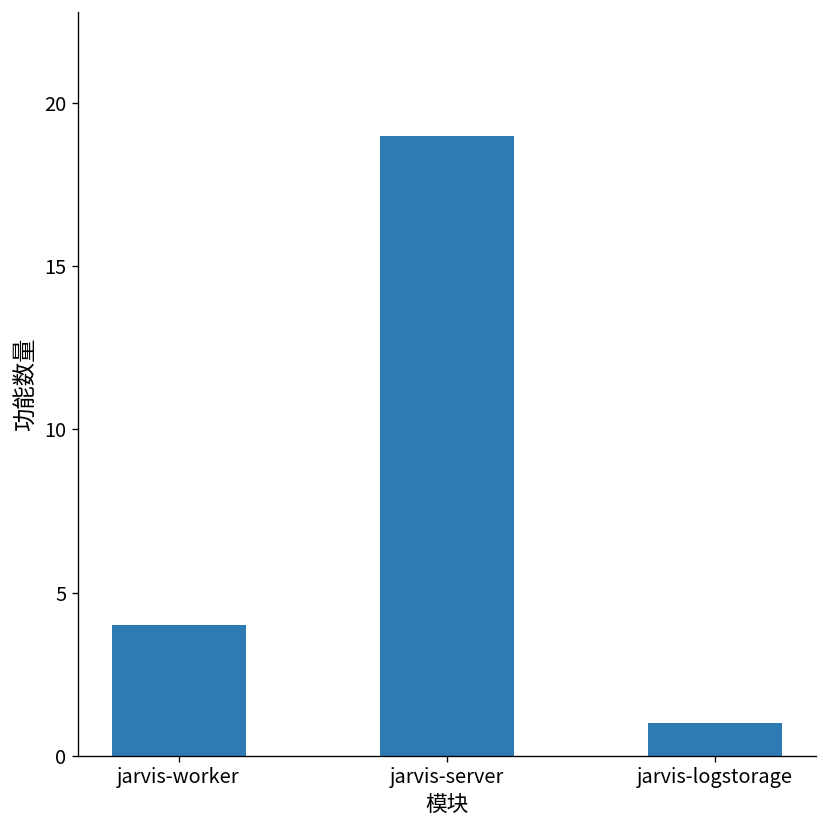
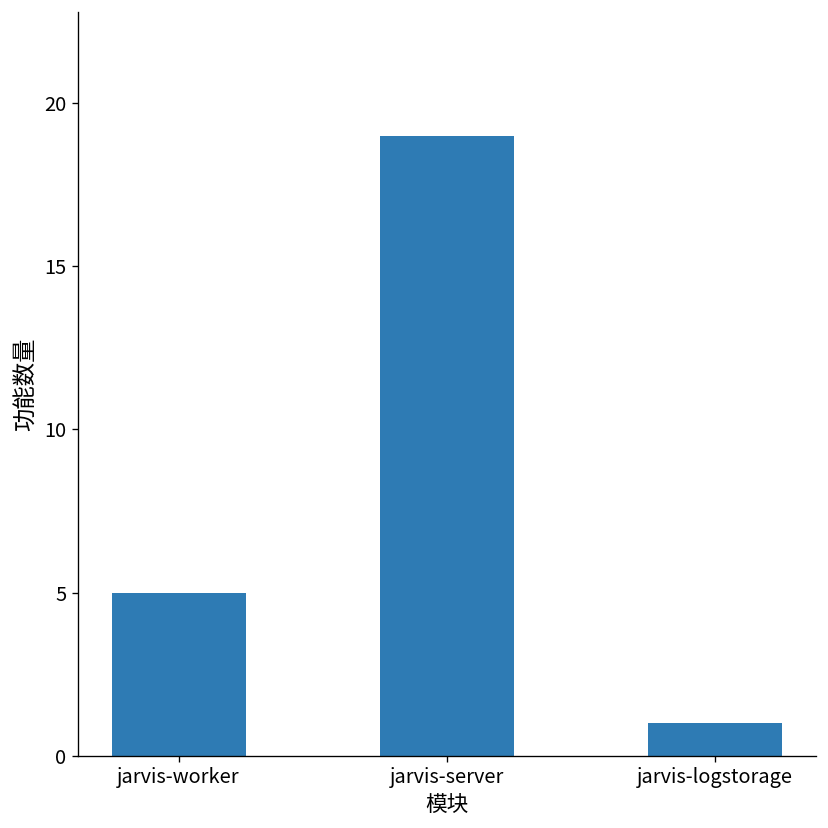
jarvis-worker: 4 -> 5
